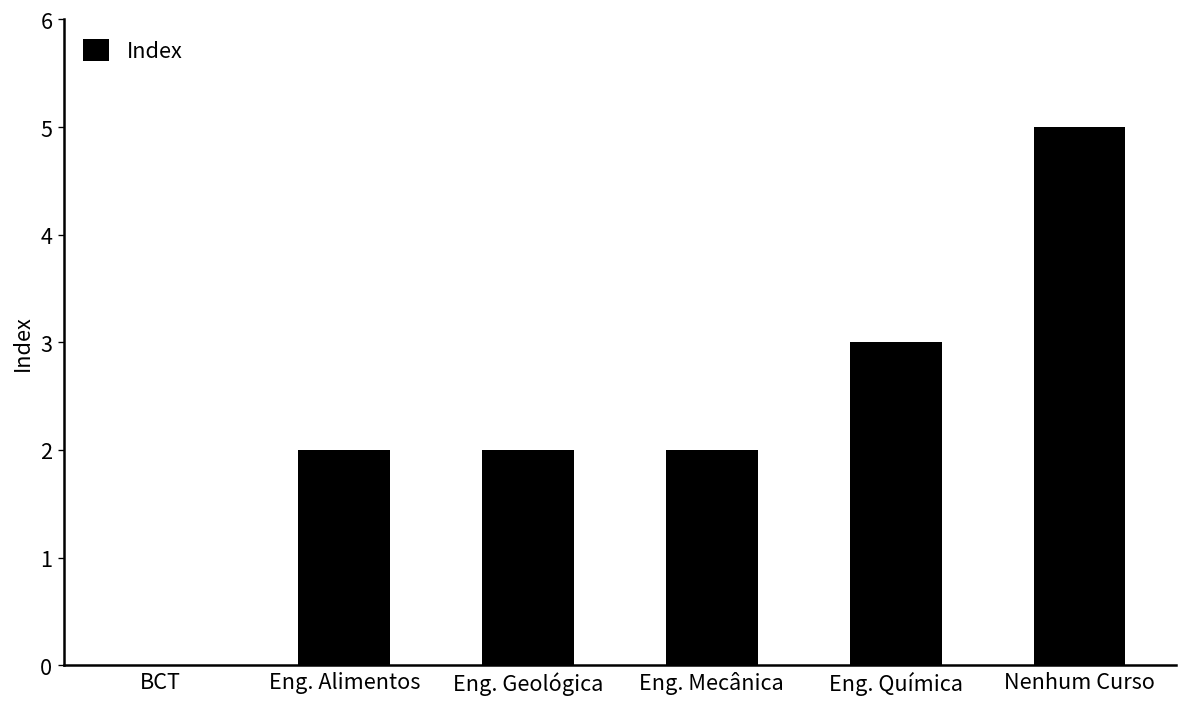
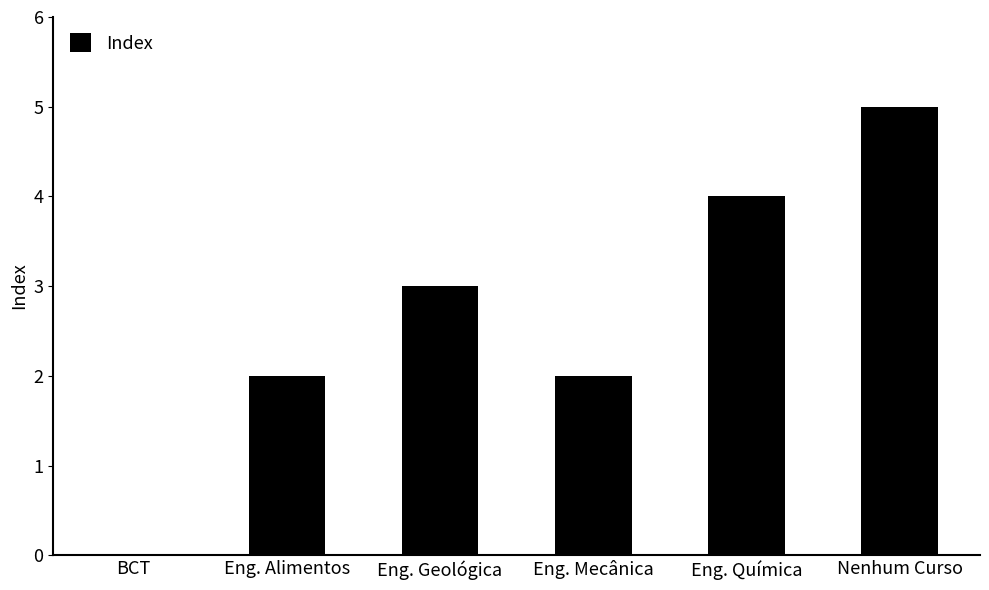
Eng. Geológica: 2 -> 3
Eng. Química: 3 -> 4
